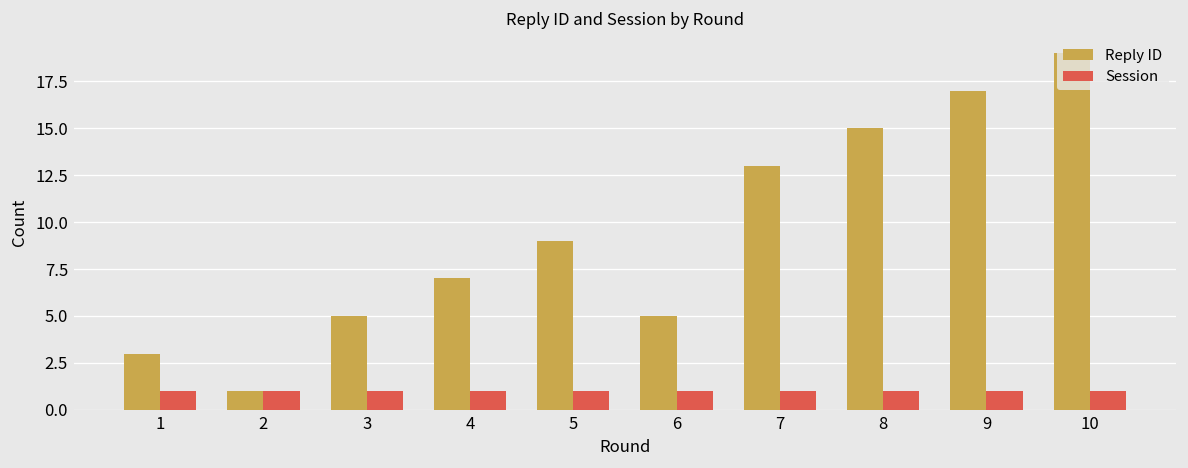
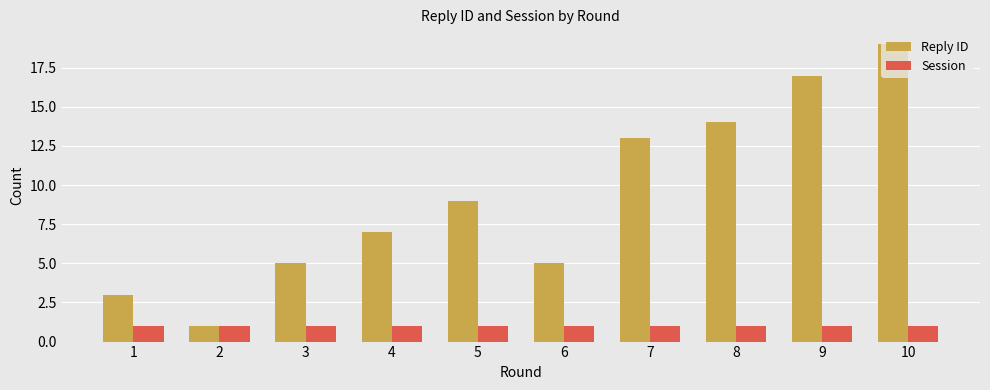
Reply ID, 8: 15 -> 14
